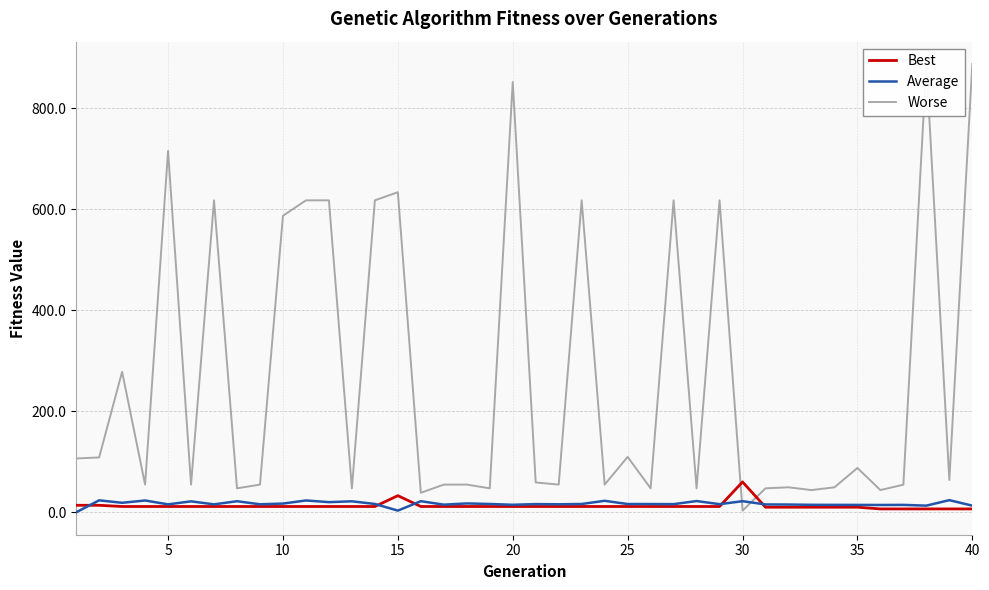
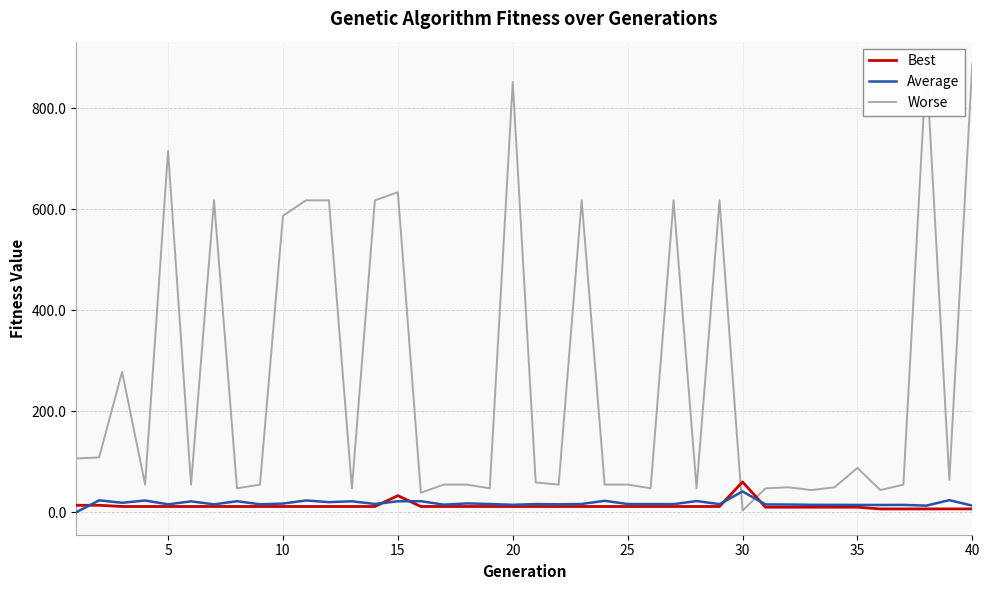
Average, 15: 0 -> 20
Worse, 25: 110 -> 50
Average, 30: 20 -> 40
